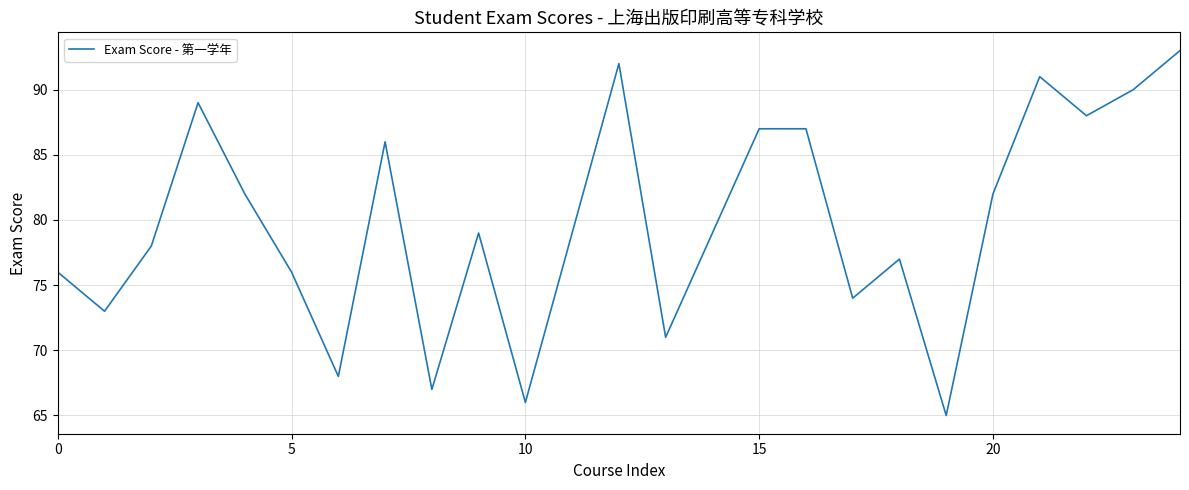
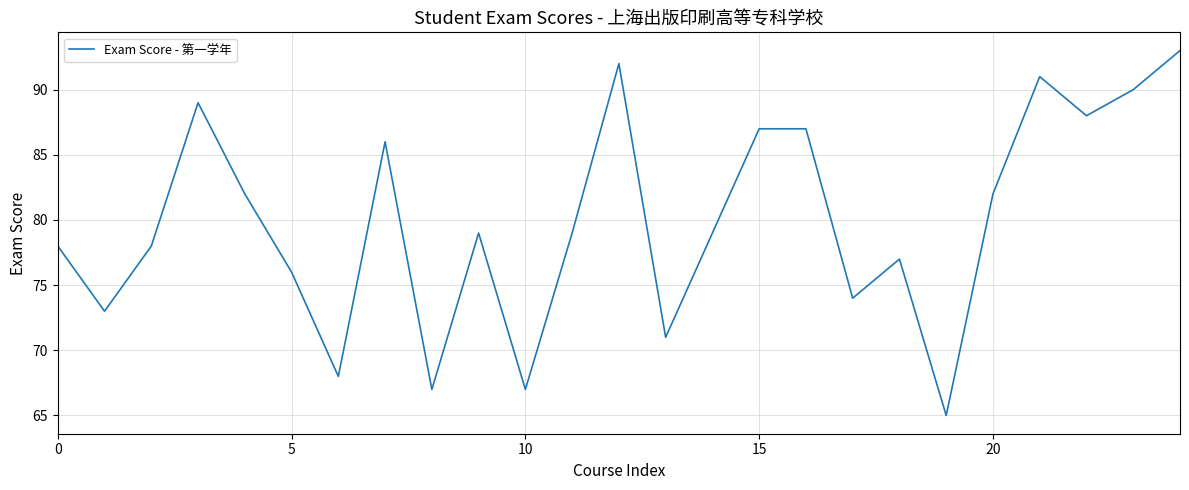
0: 76 -> 78
10: 66 -> 67
